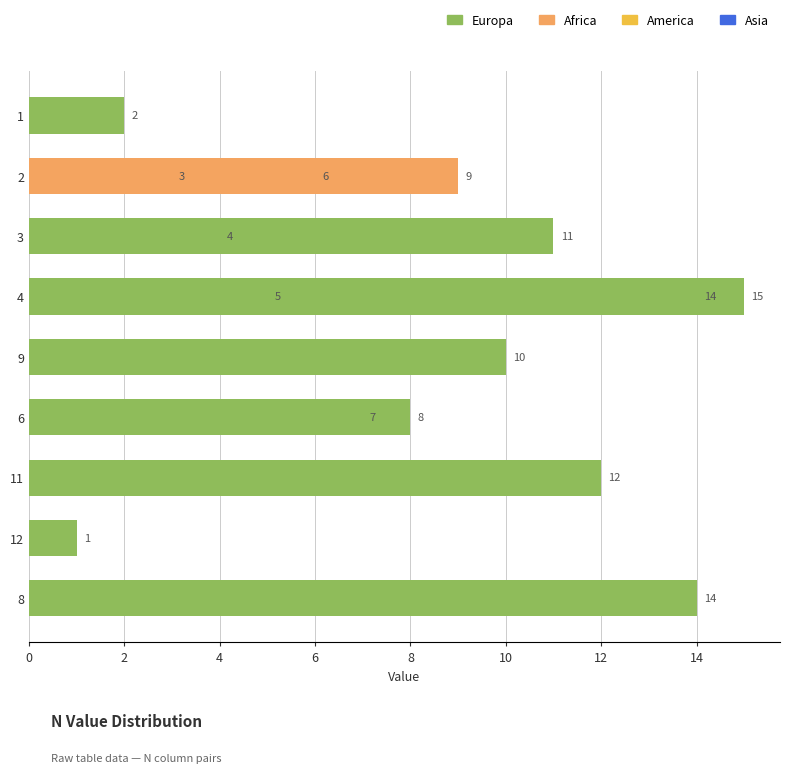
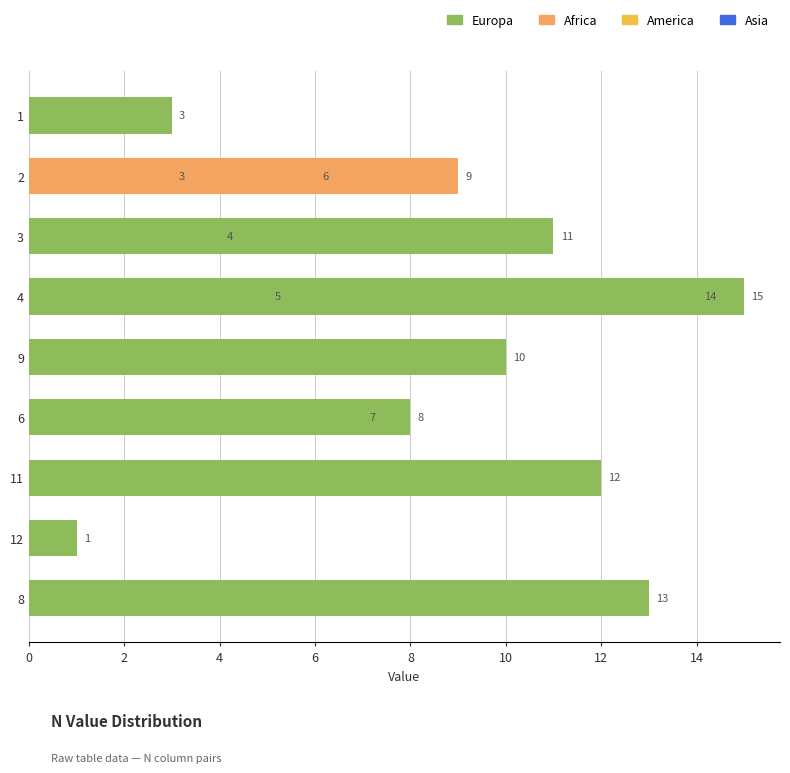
1: 2 -> 3
8: 14 -> 13
